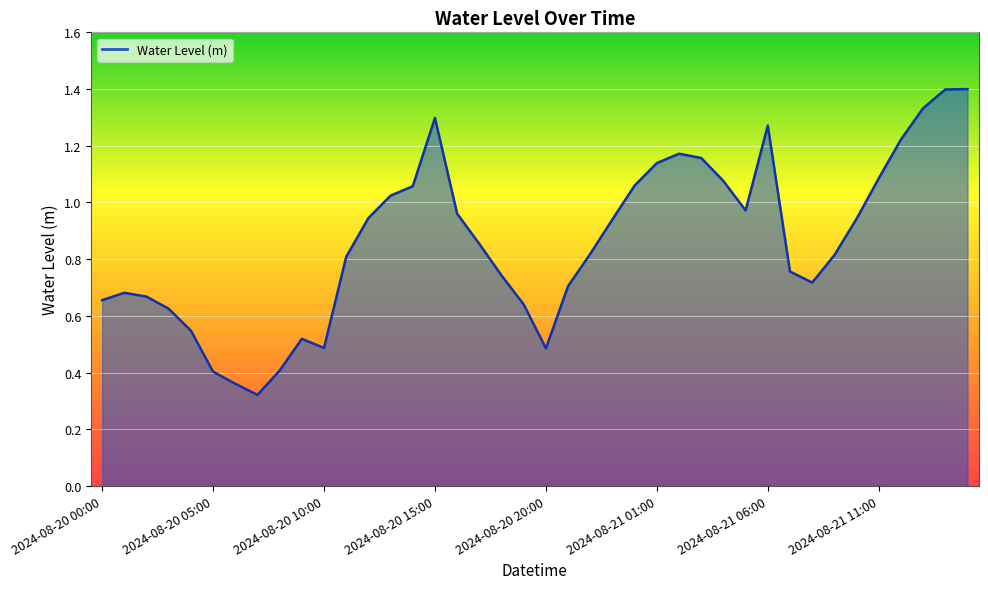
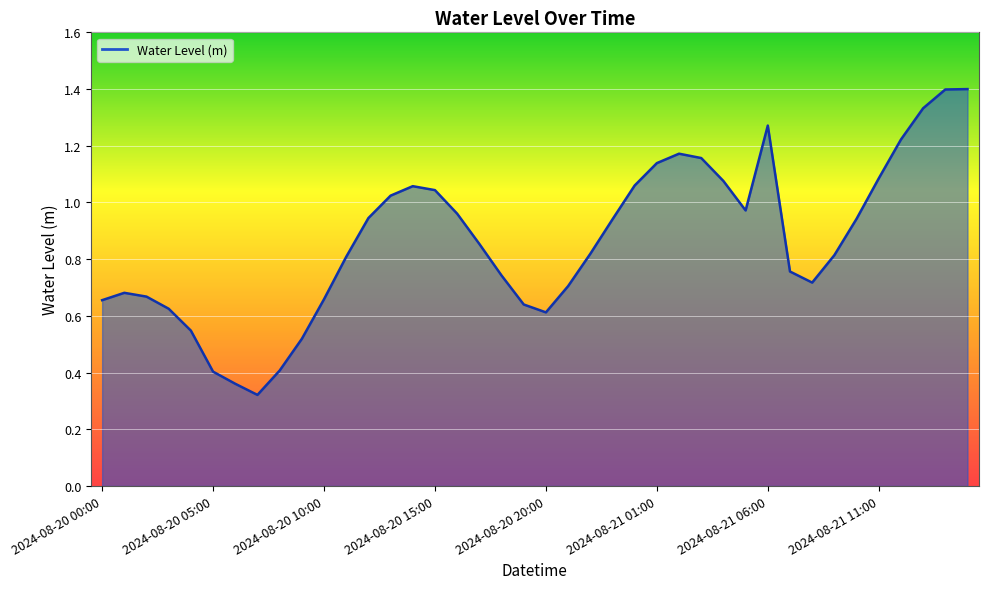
2024-08-20 10:00: 0.49 -> 0.66
2024-08-20 15:00: 1.30 -> 1.04
2024-08-20 20:00: 0.49 -> 0.61
